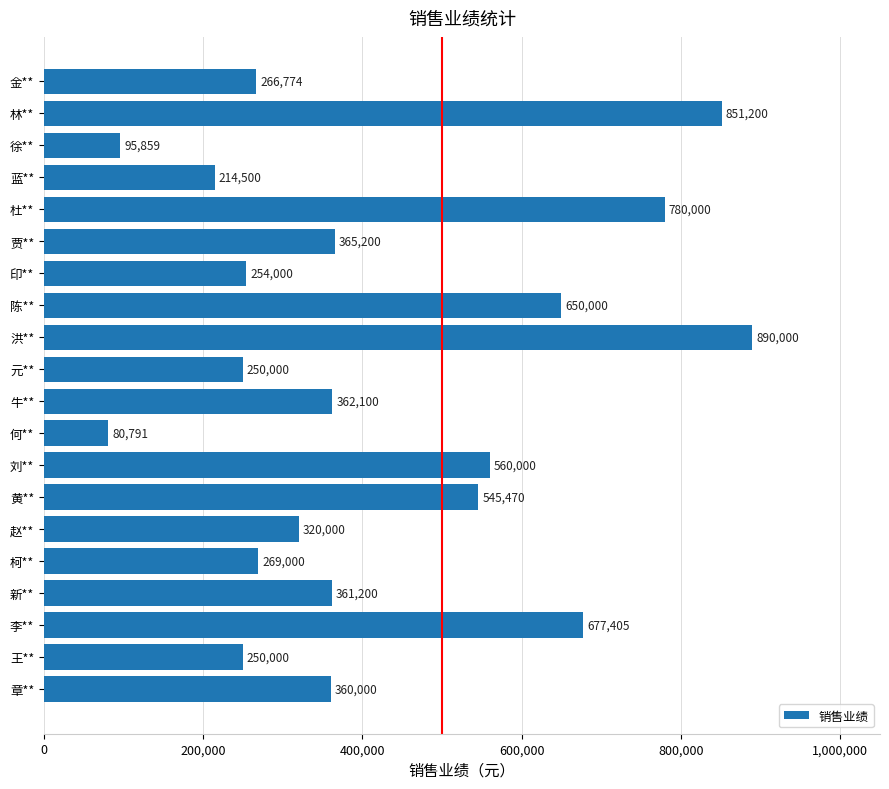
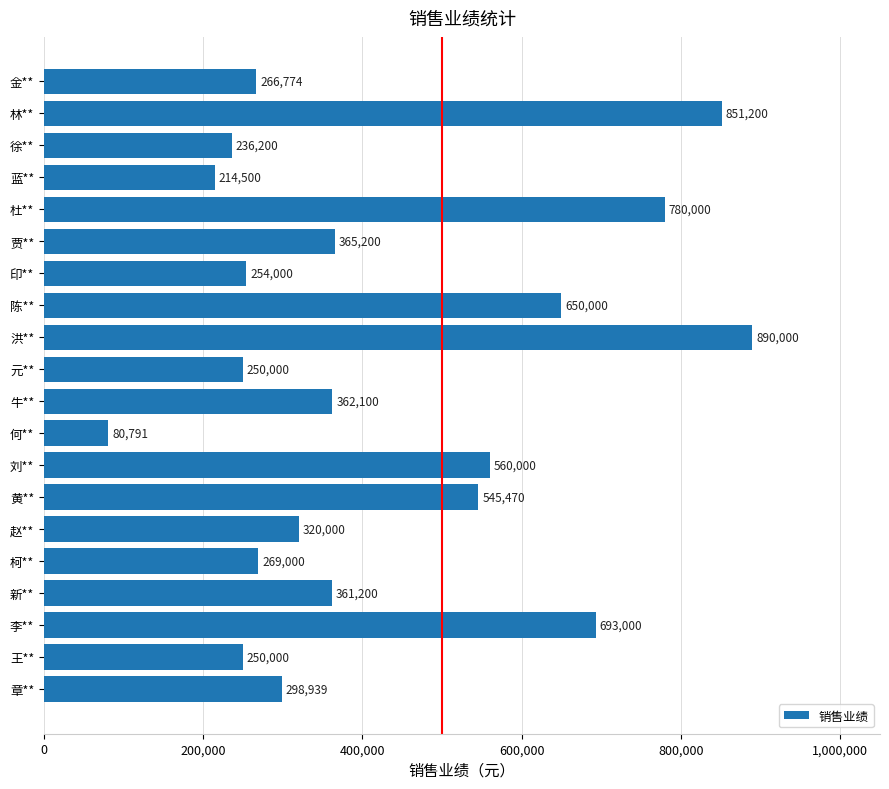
徐**: 95,859 -> 236,200
李**: 677,405 -> 693,000
章**: 360,000 -> 298,939
